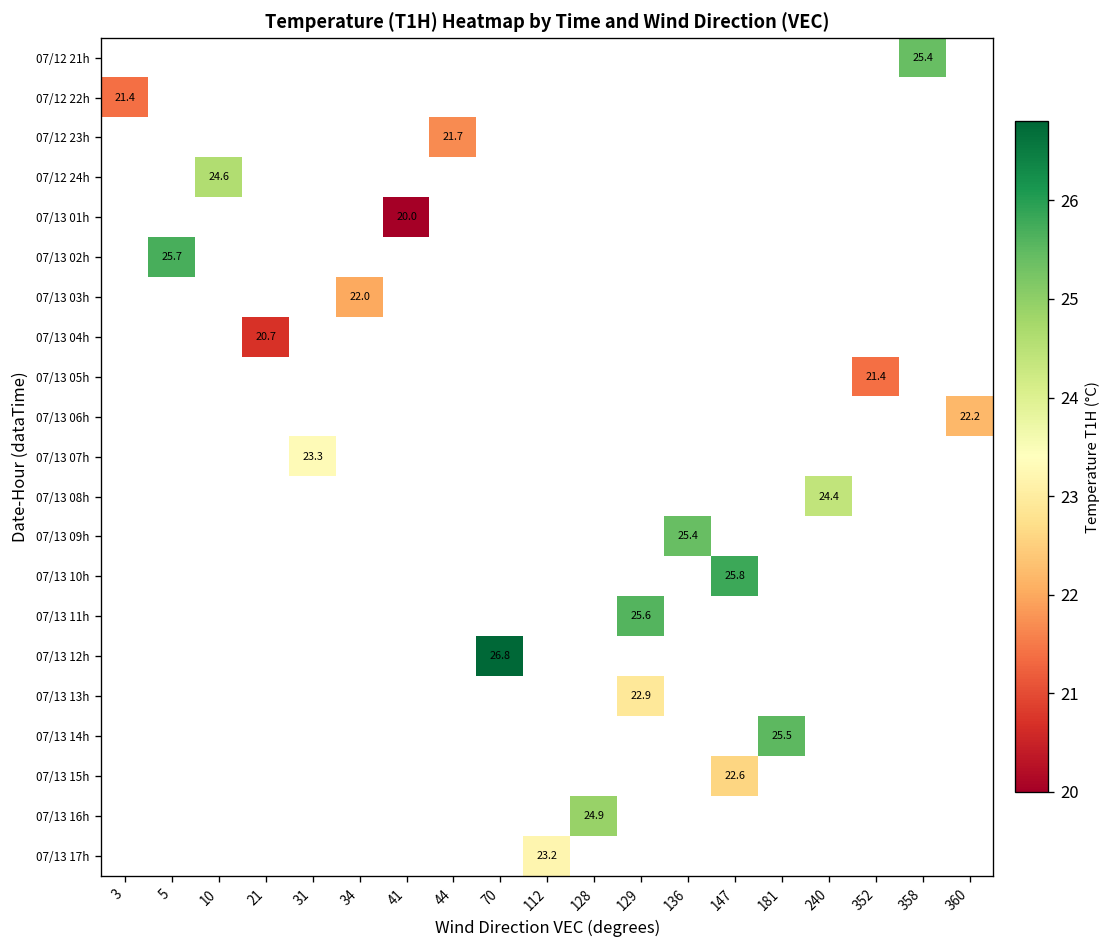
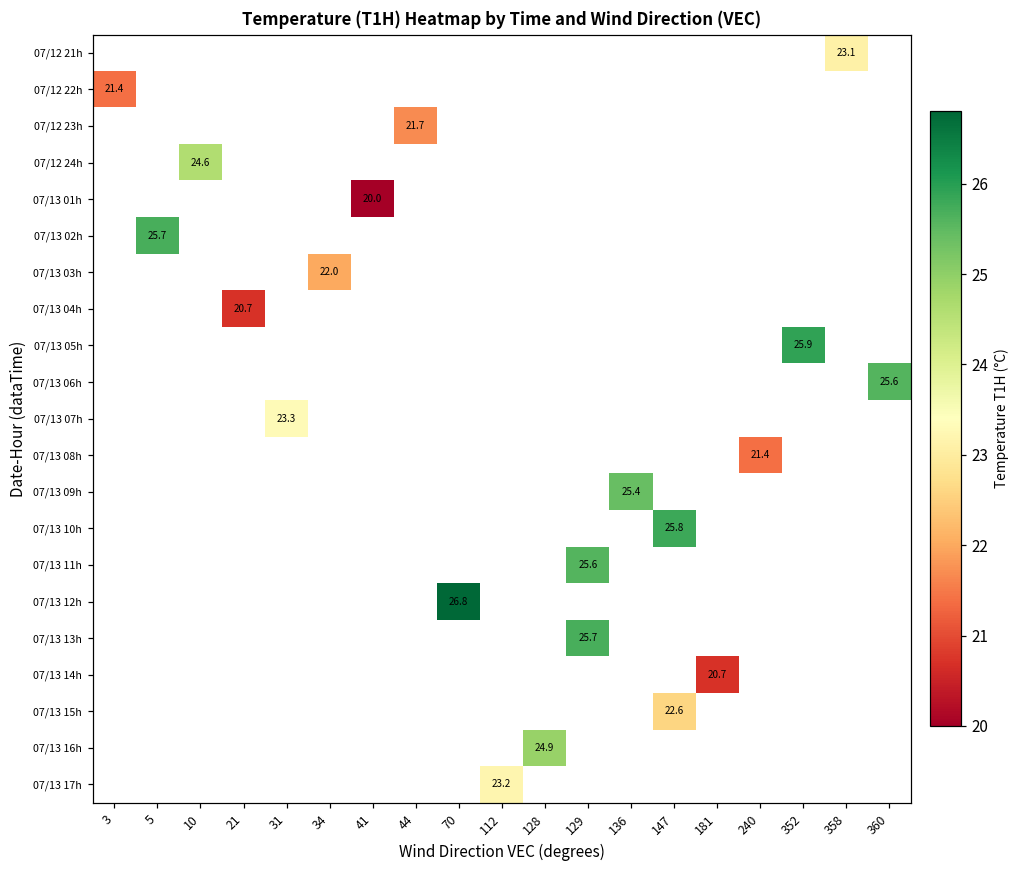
07/12 21h, 358: 25.4 -> 23.1
07/13 05h, 352: 21.4 -> 25.9
07/13 06h, 360: 22.2 -> 25.6
07/13 08h, 240: 24.4 -> 21.4
07/13 13h, 129: 22.9 -> 25.7
07/13 14h, 181: 25.5 -> 20.7
